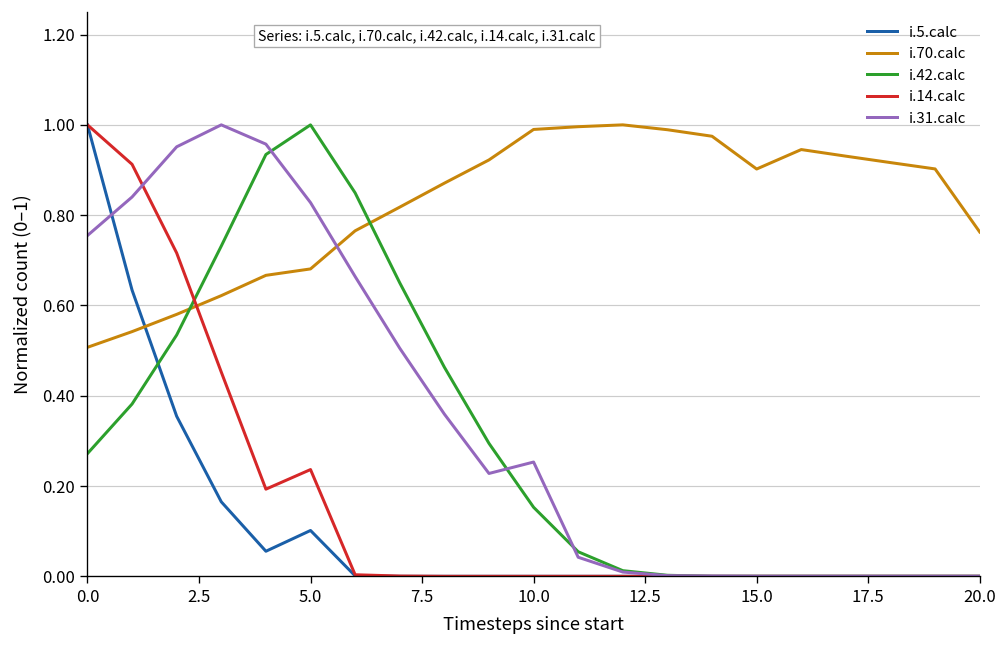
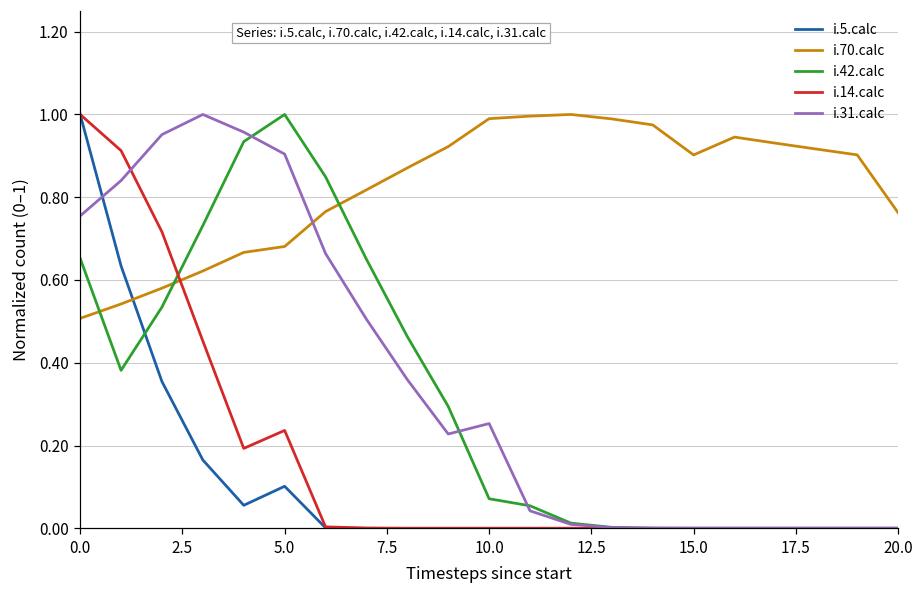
i.42.calc, 0.0: 0.27 -> 0.65
i.31.calc, 5.0: 0.83 -> 0.90
i.42.calc, 10.0: 0.15 -> 0.07
